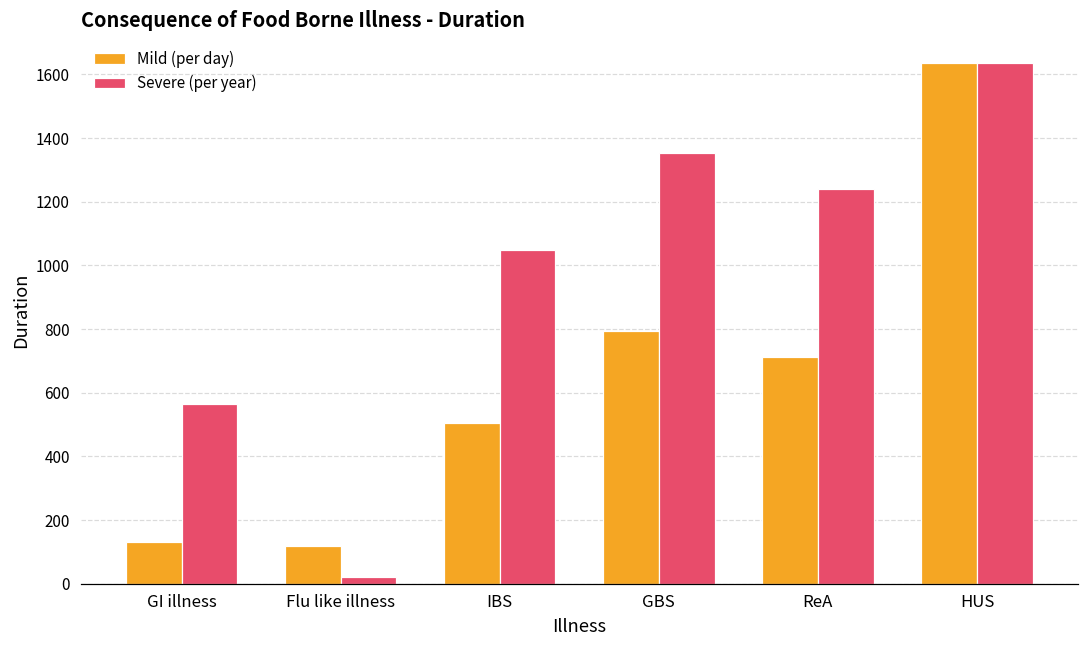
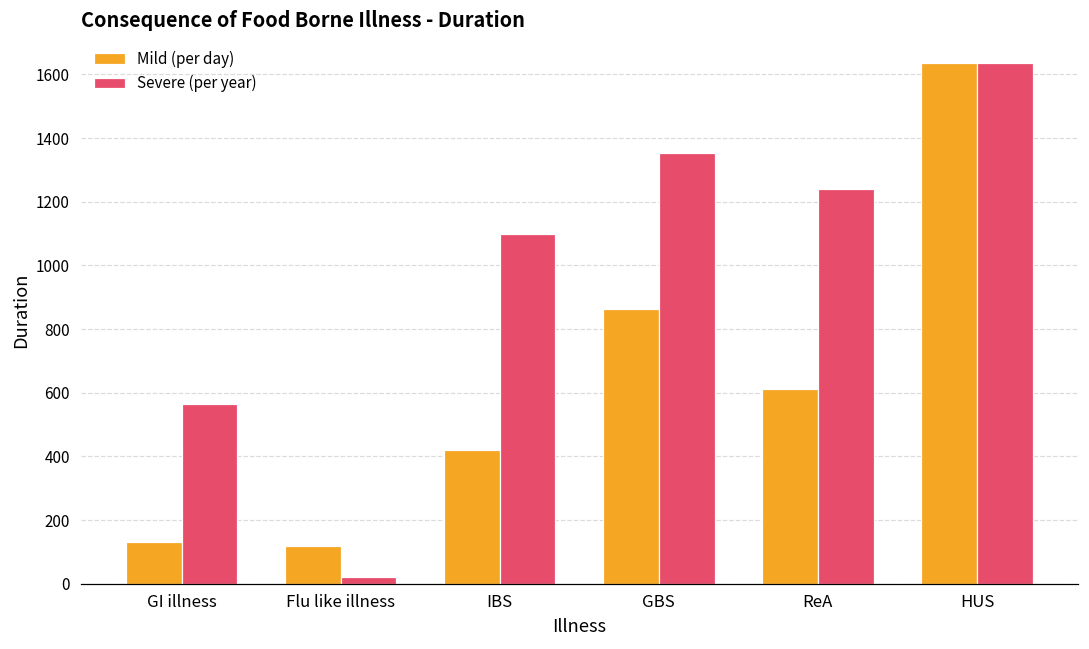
Mild (per day), IBS: 510 -> 420
Severe (per year), IBS: 1050 -> 1100
Mild (per day), GBS: 800 -> 860
Mild (per day), ReA: 710 -> 610
